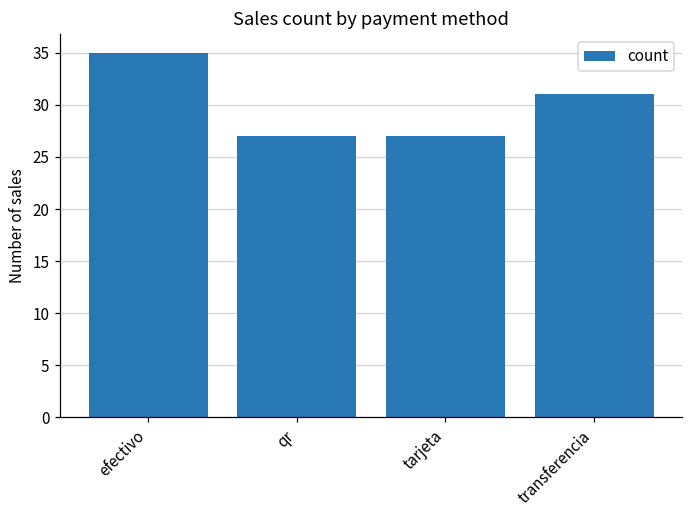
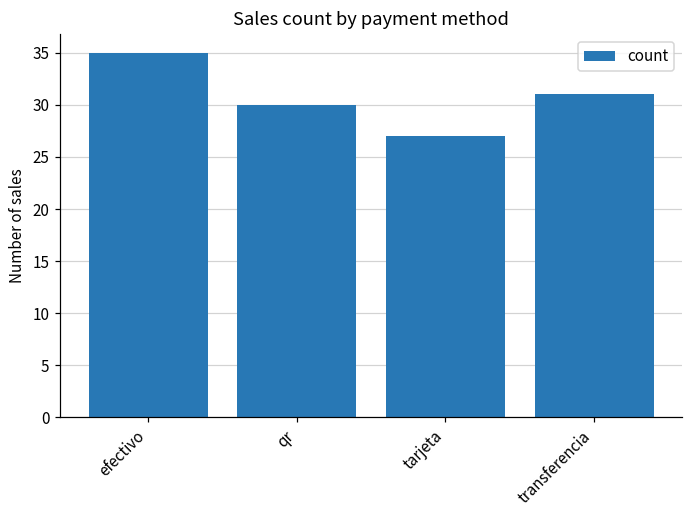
qr: 27 -> 30
